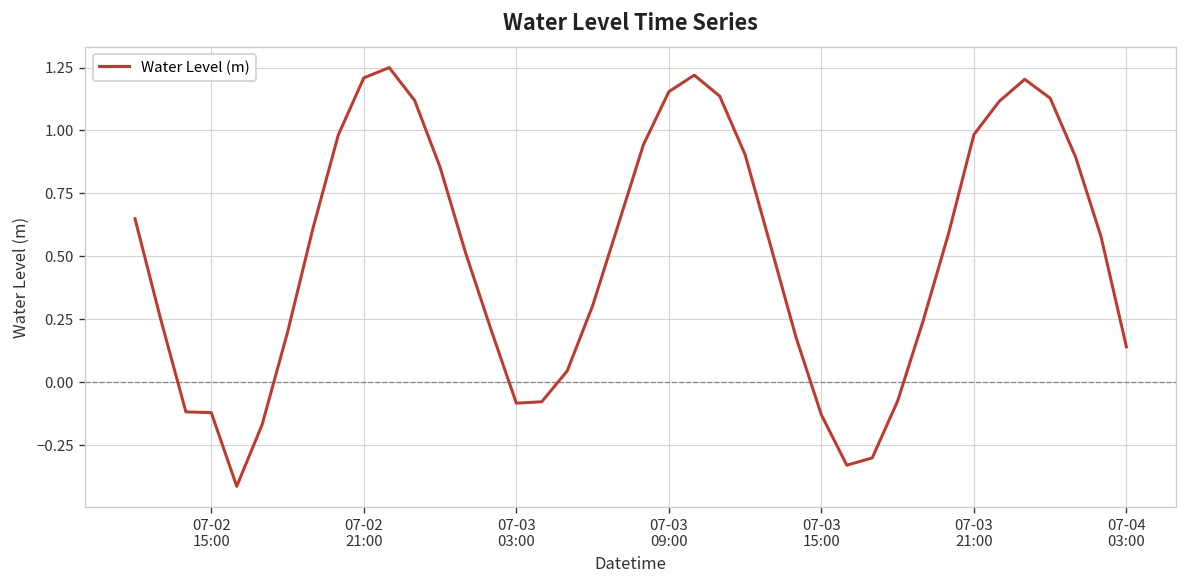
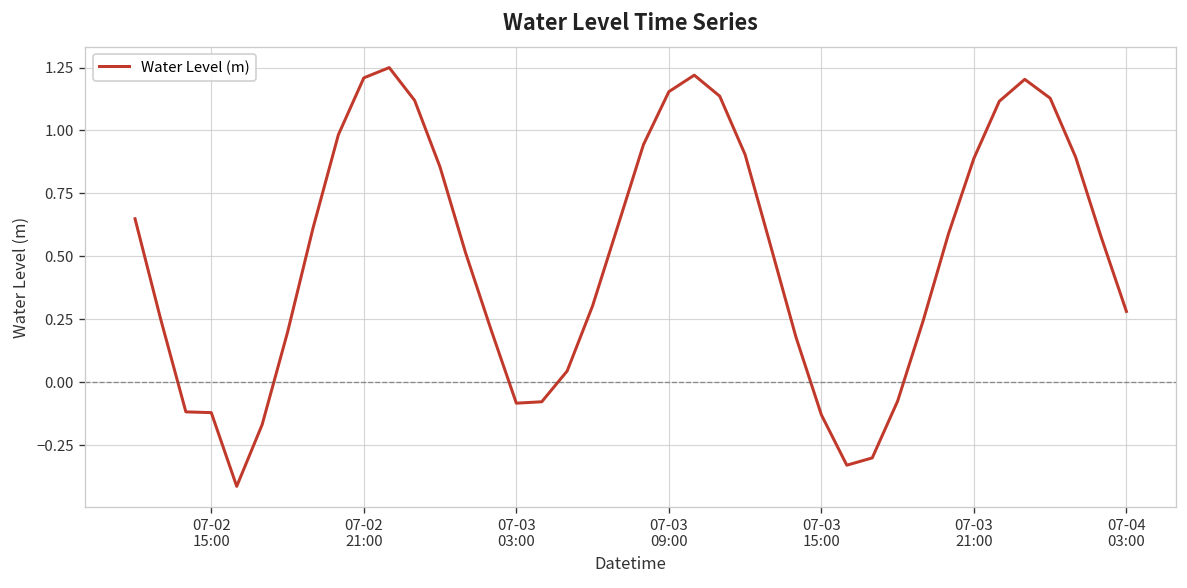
07-03 21:00: 0.98 -> 0.89
07-04 03:00: 0.14 -> 0.28
